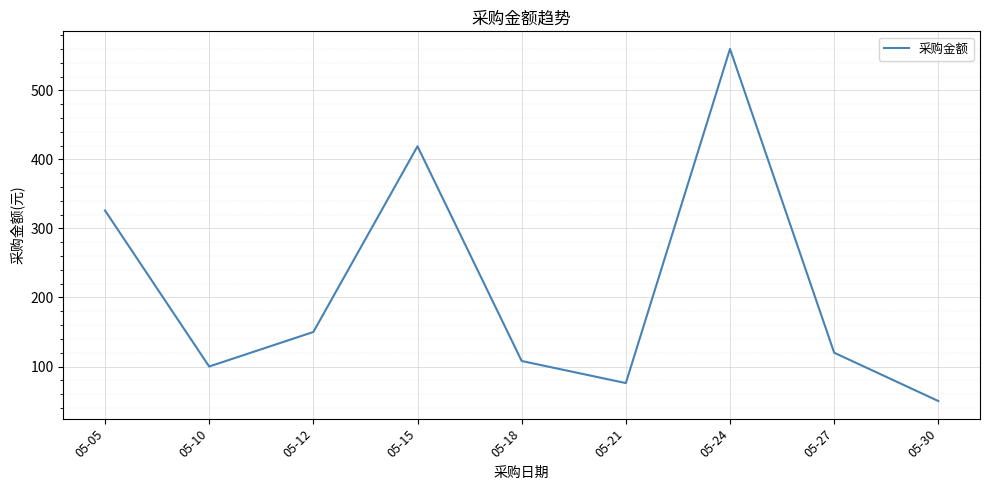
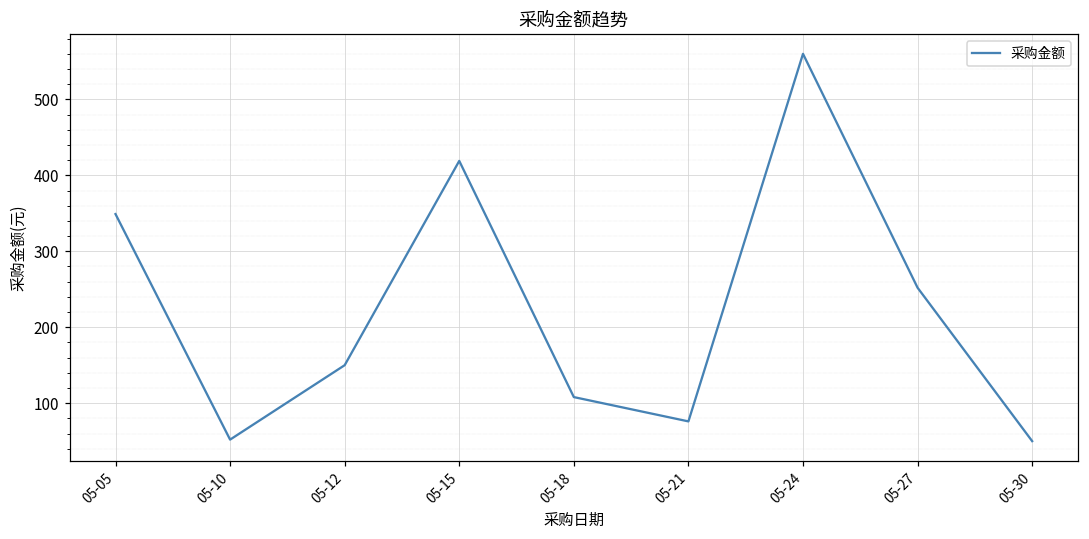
05-05: 330 -> 350
05-10: 100 -> 50
05-27: 120 -> 250
